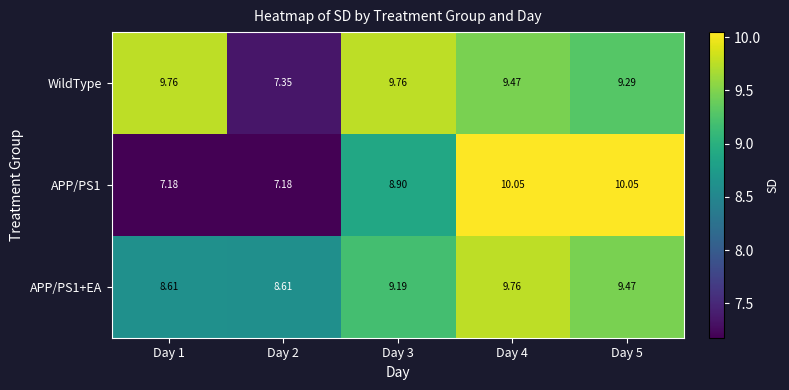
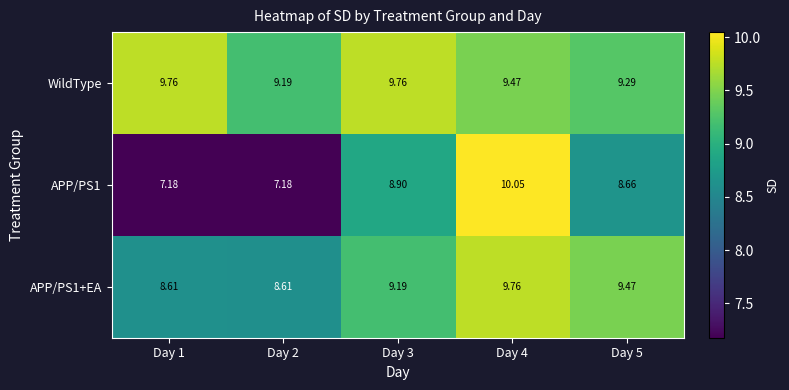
WildType, Day 2: 7.35 -> 9.19
APP/PS1, Day 5: 10.05 -> 8.66
